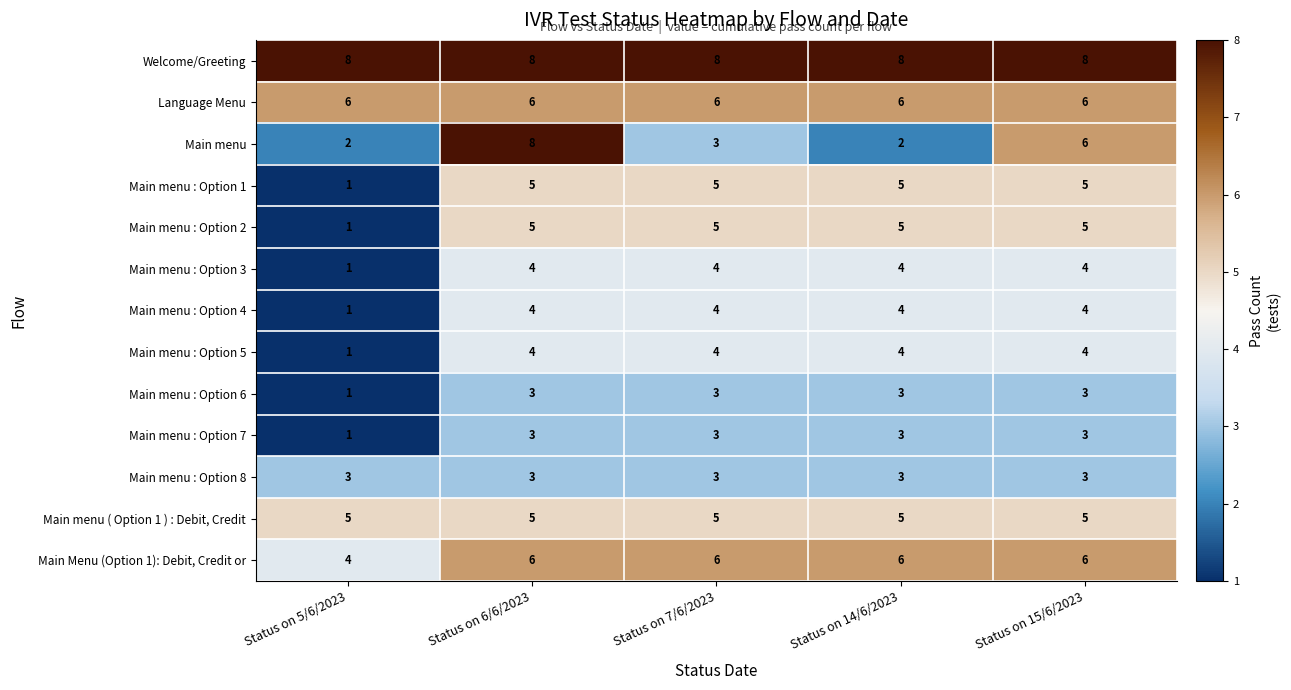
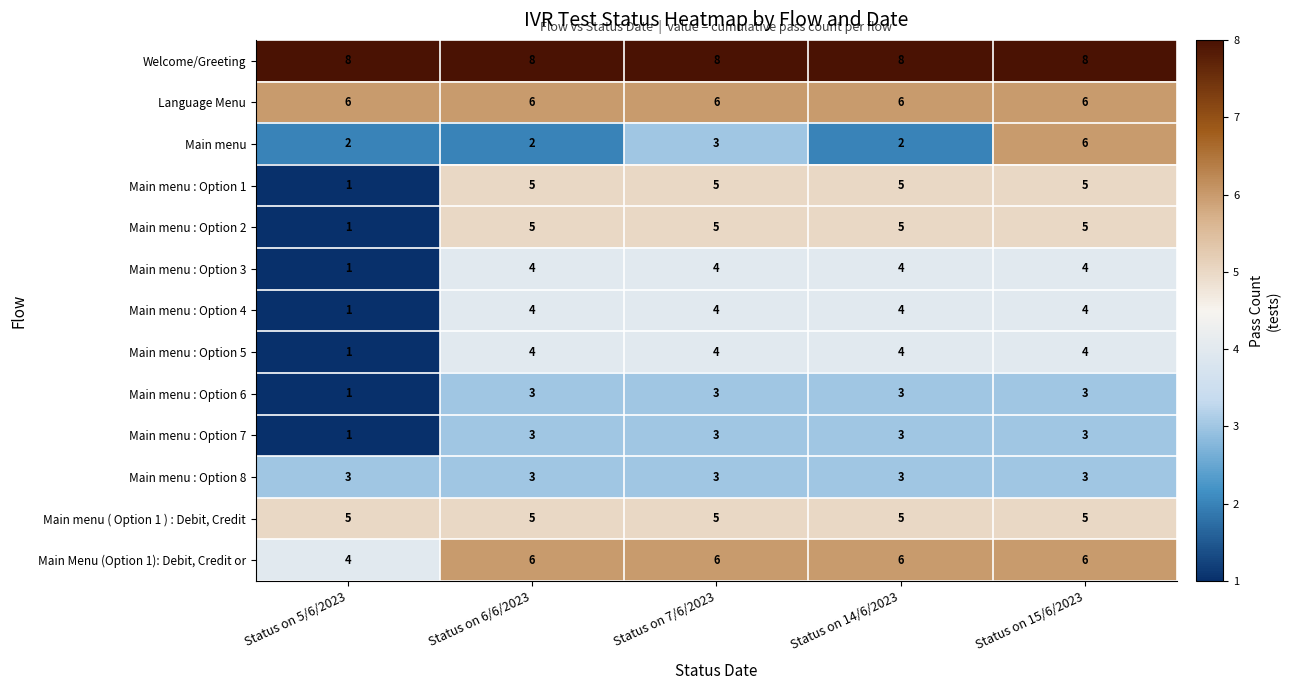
Main menu, Status on 6/6/2023: 8 -> 2
